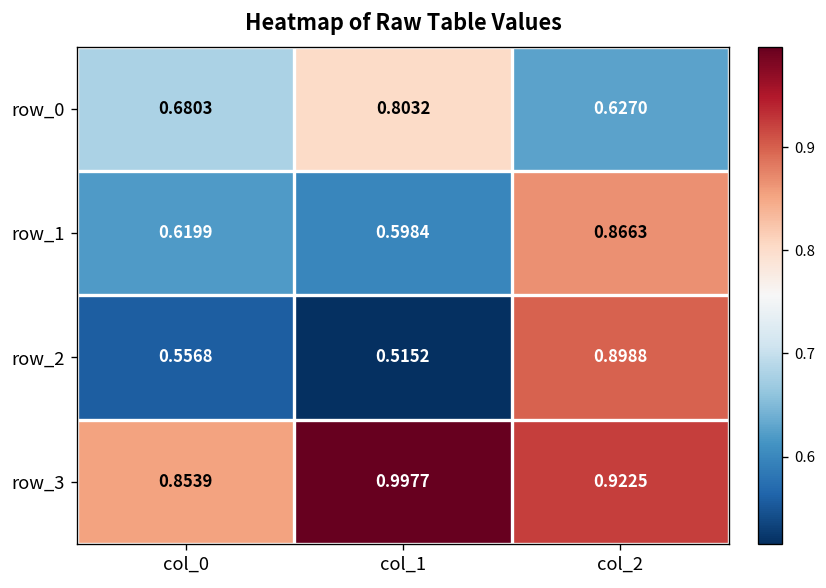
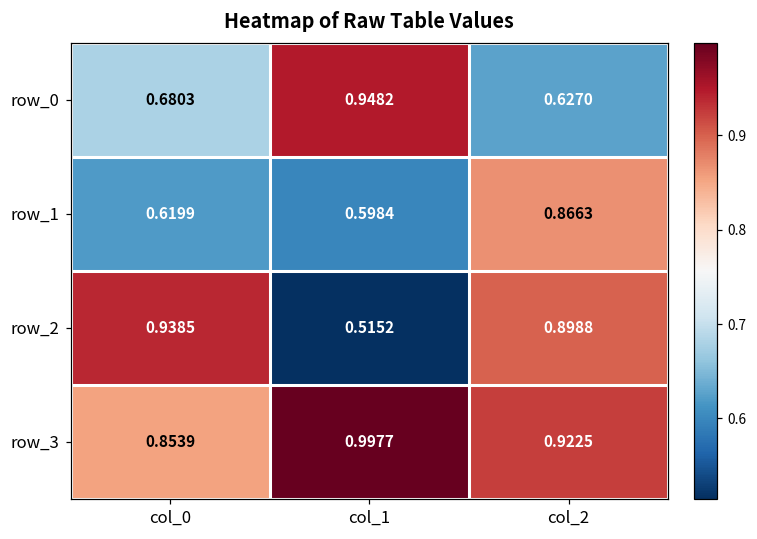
row_0, col_1: 0.8032 -> 0.9482
row_2, col_0: 0.5568 -> 0.9385
